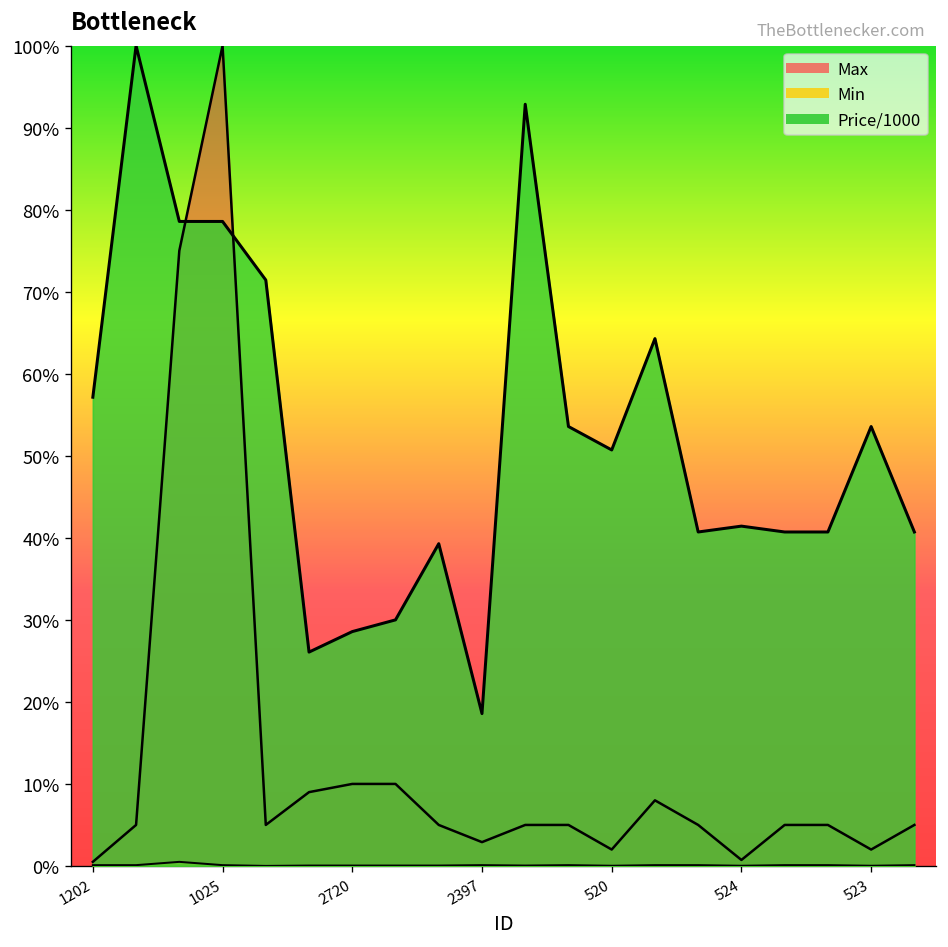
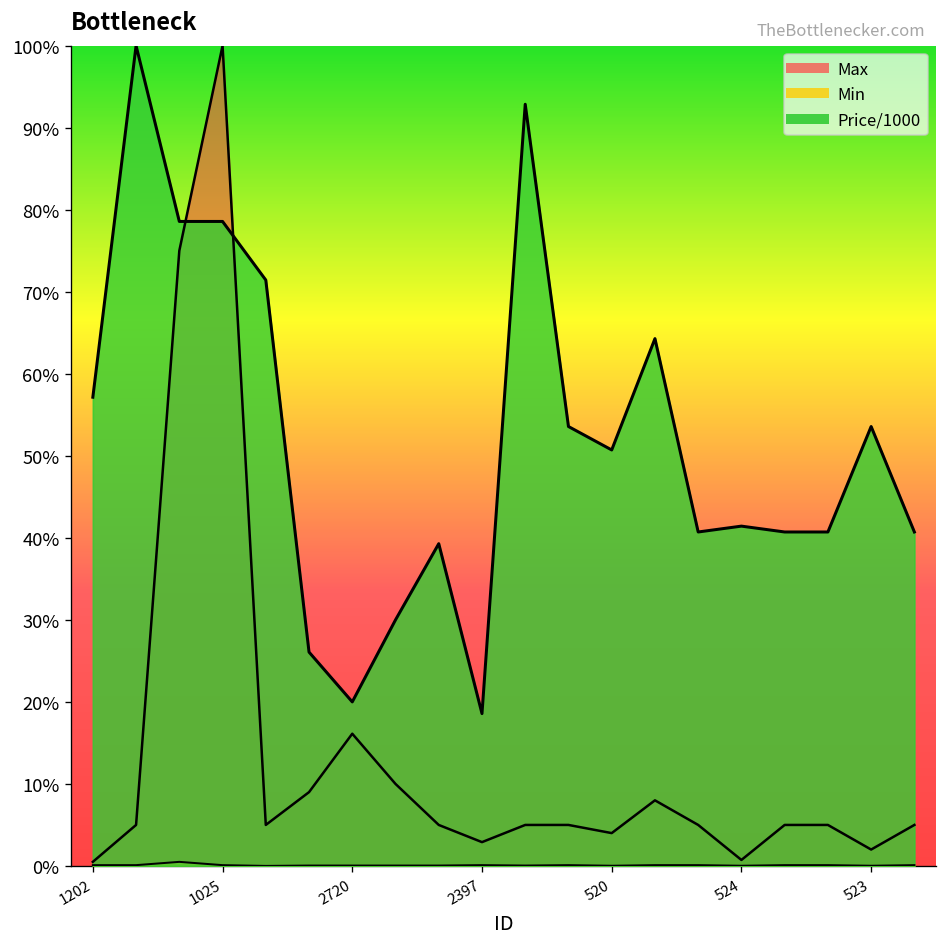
Max, 2720: 10% -> 16%
Price/1000, 2720: 29% -> 20%
Max, 520: 2% -> 4%
